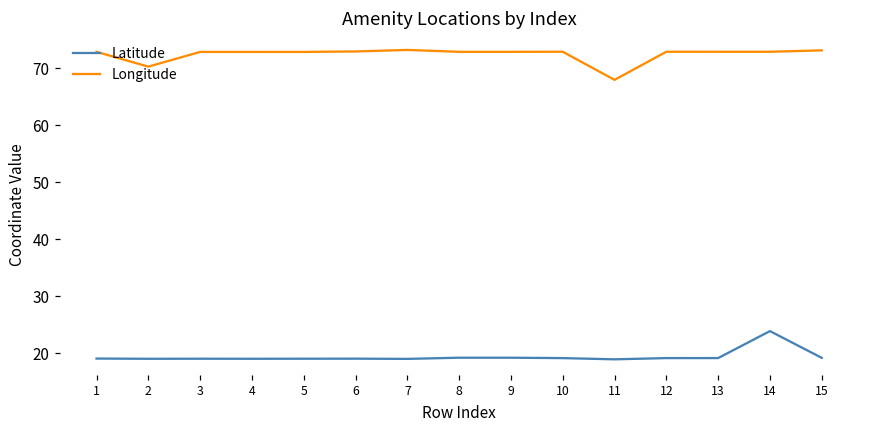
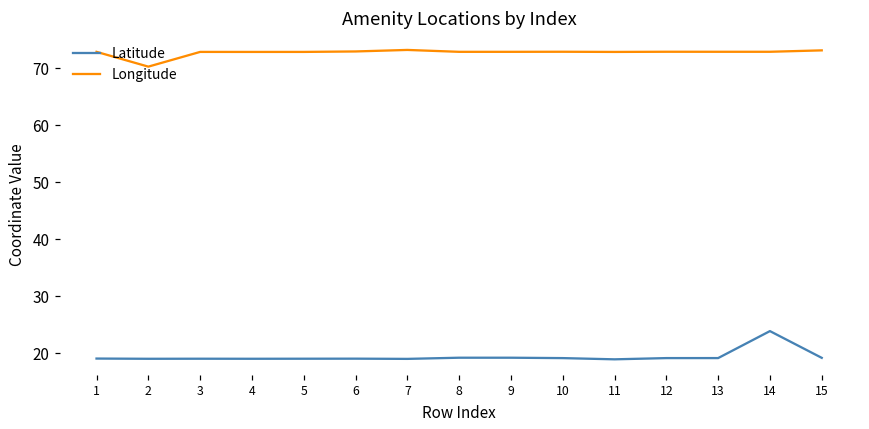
Longitude, 11: 68 -> 73
